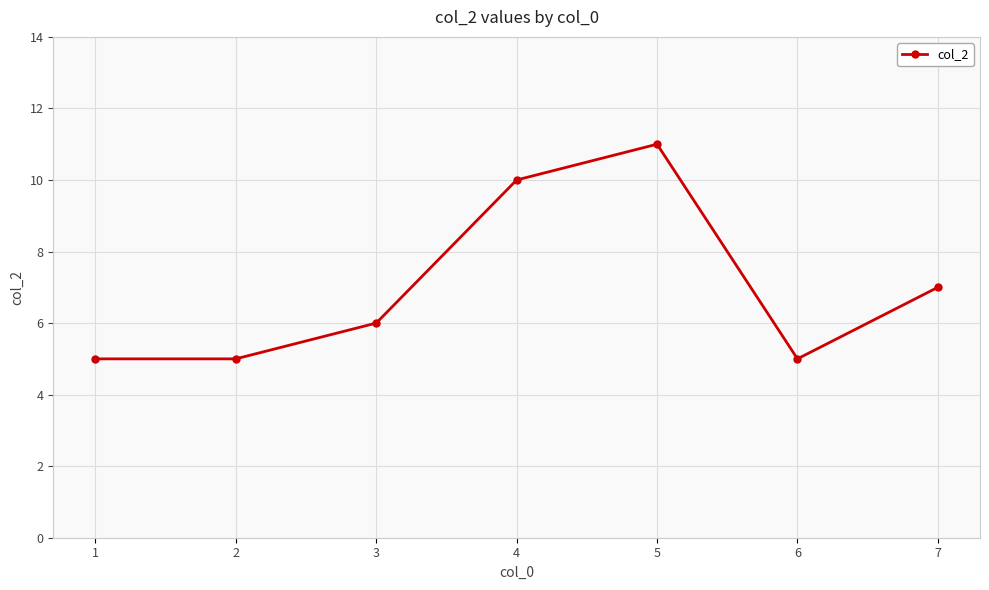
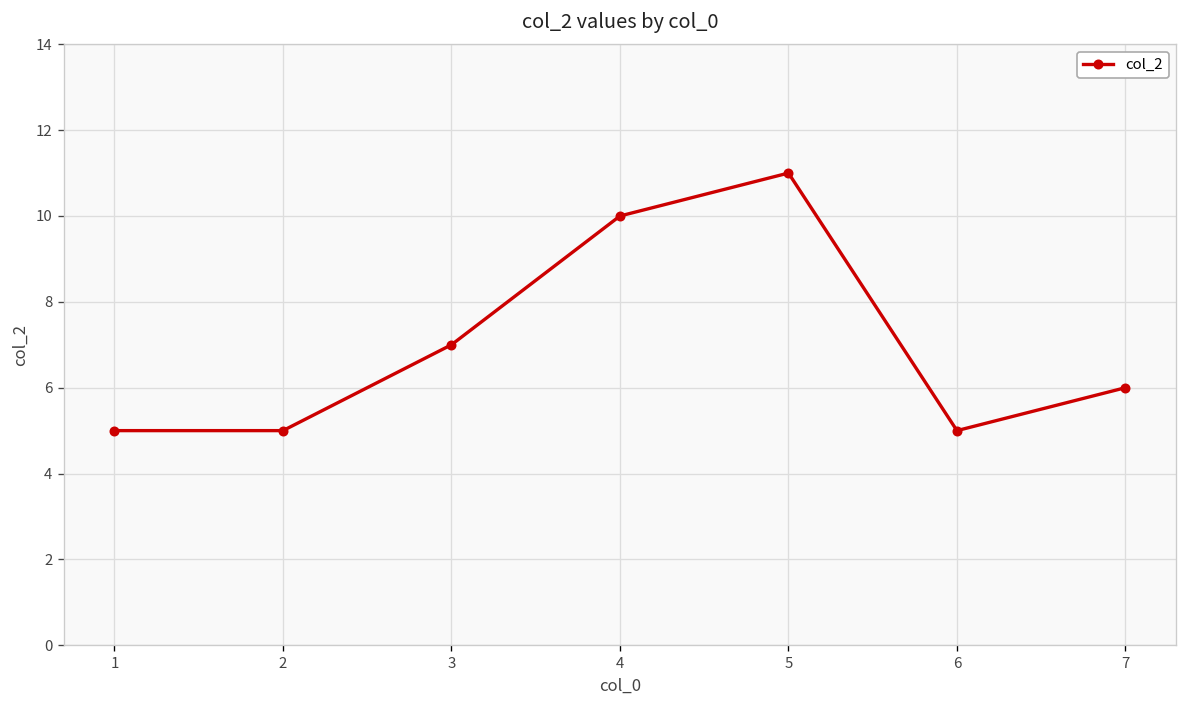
3: 6 -> 7
7: 7 -> 6
